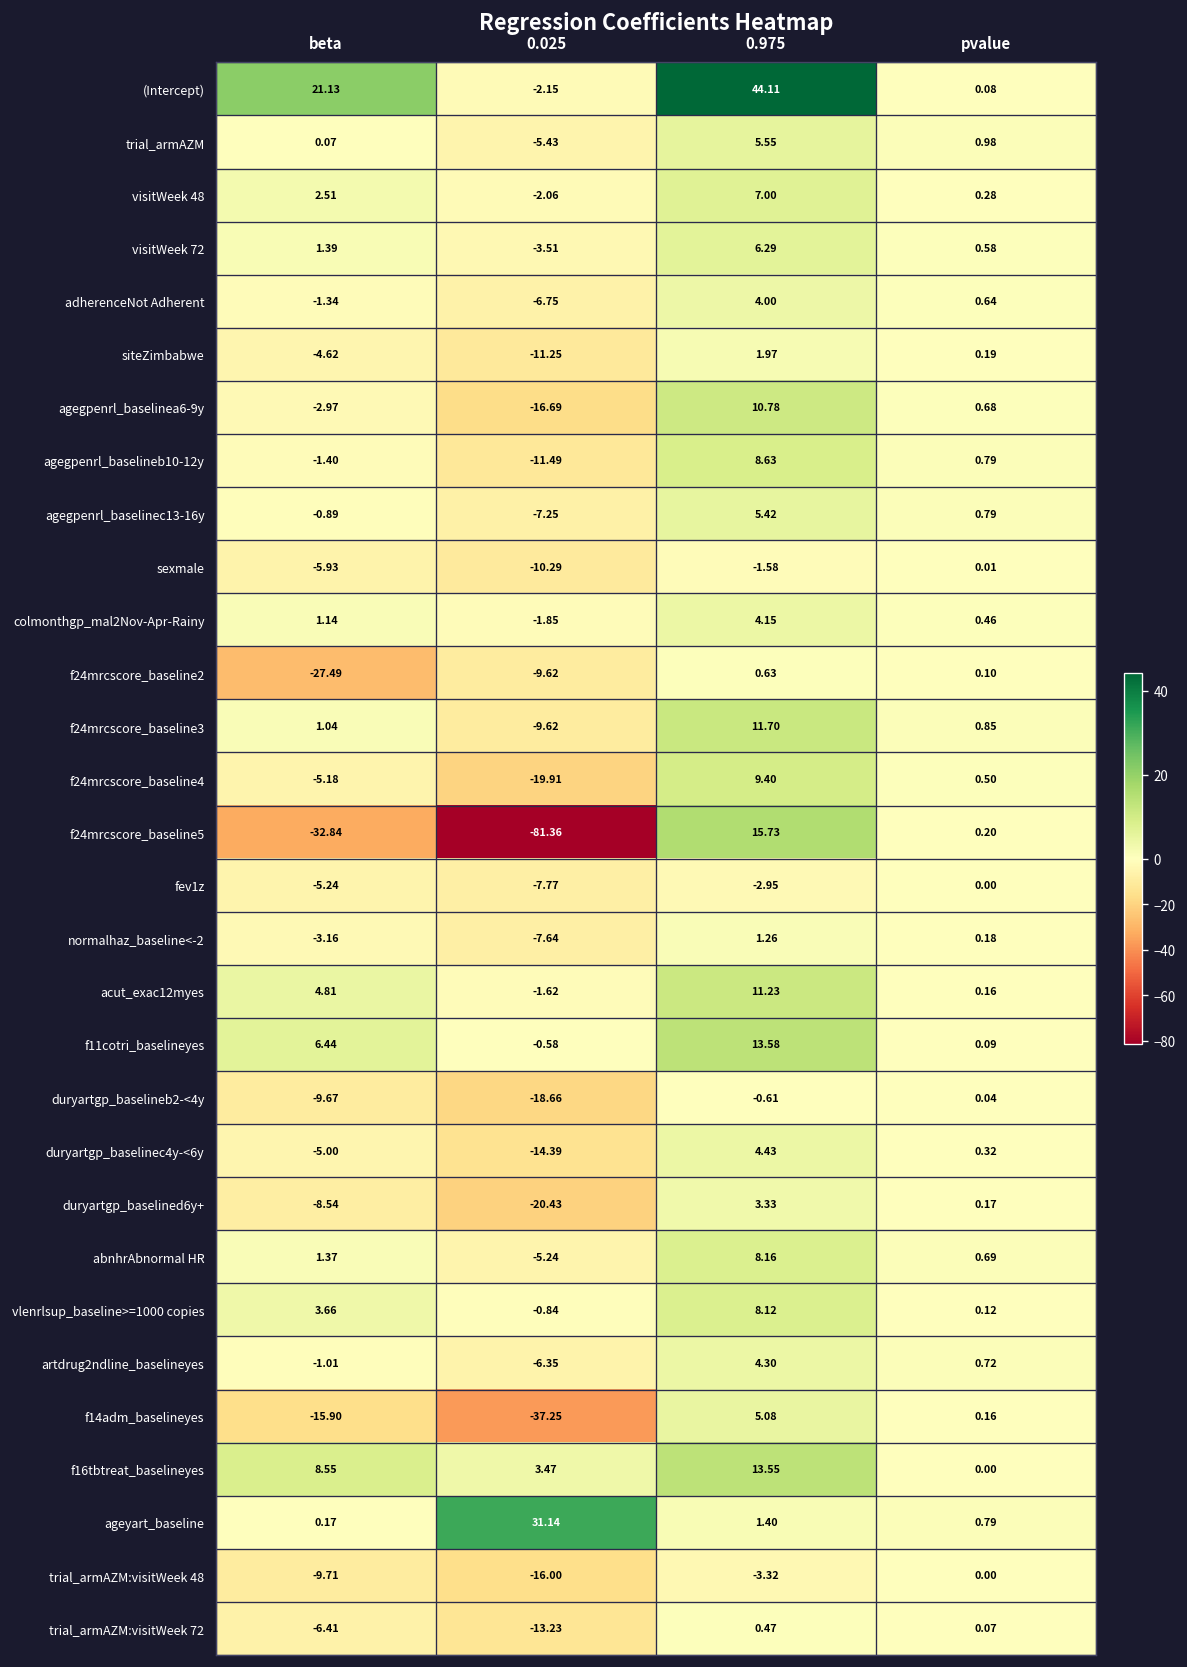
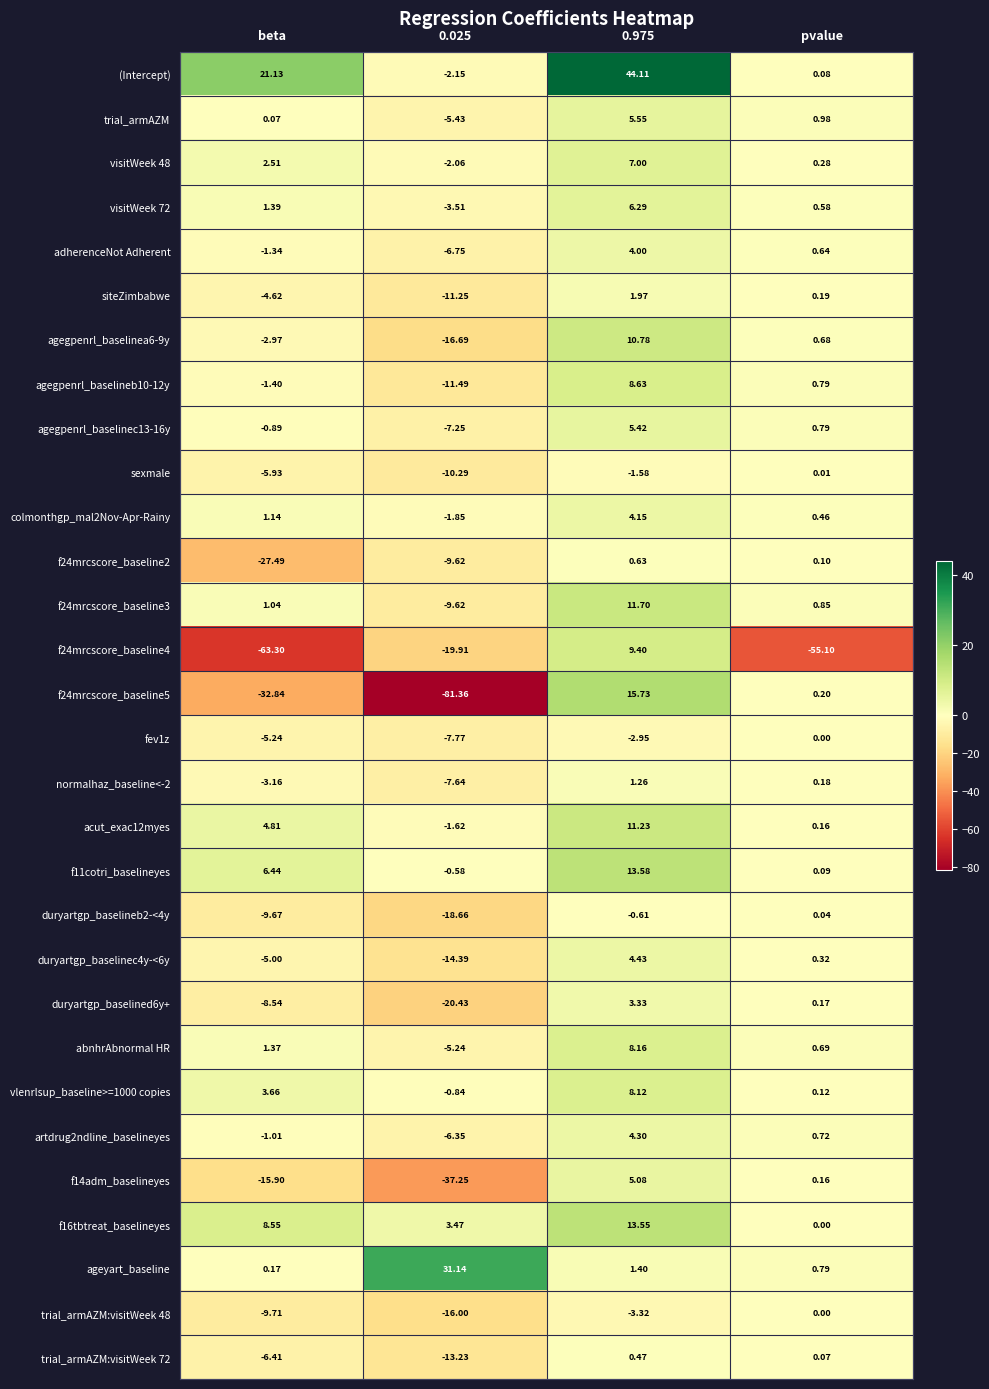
f24mrcscore_baseline4, beta: -5.18 -> -63.30
f24mrcscore_baseline4, pvalue: 0.50 -> -55.10
